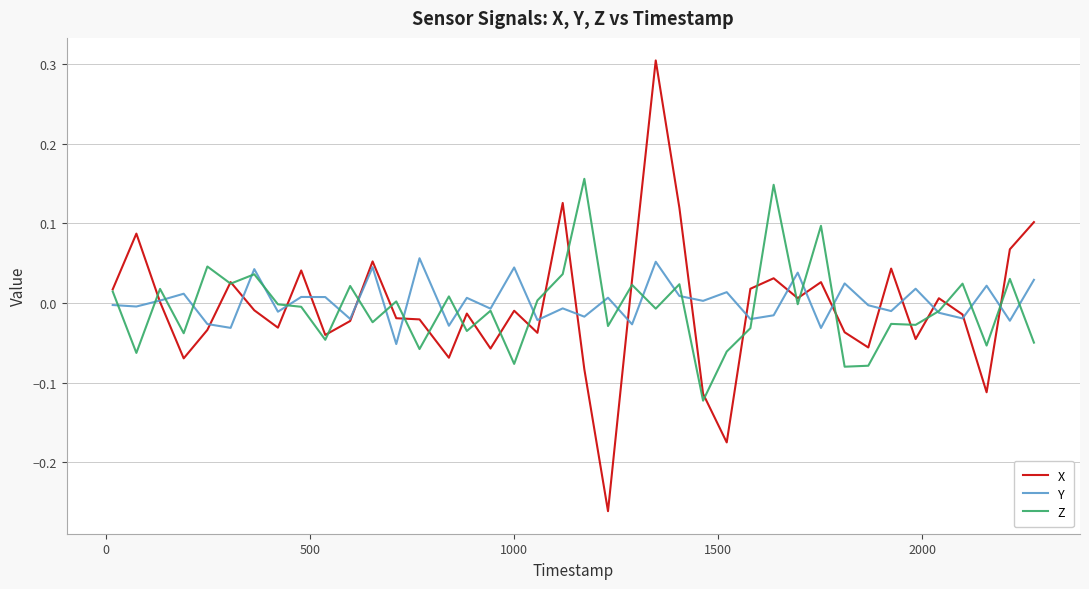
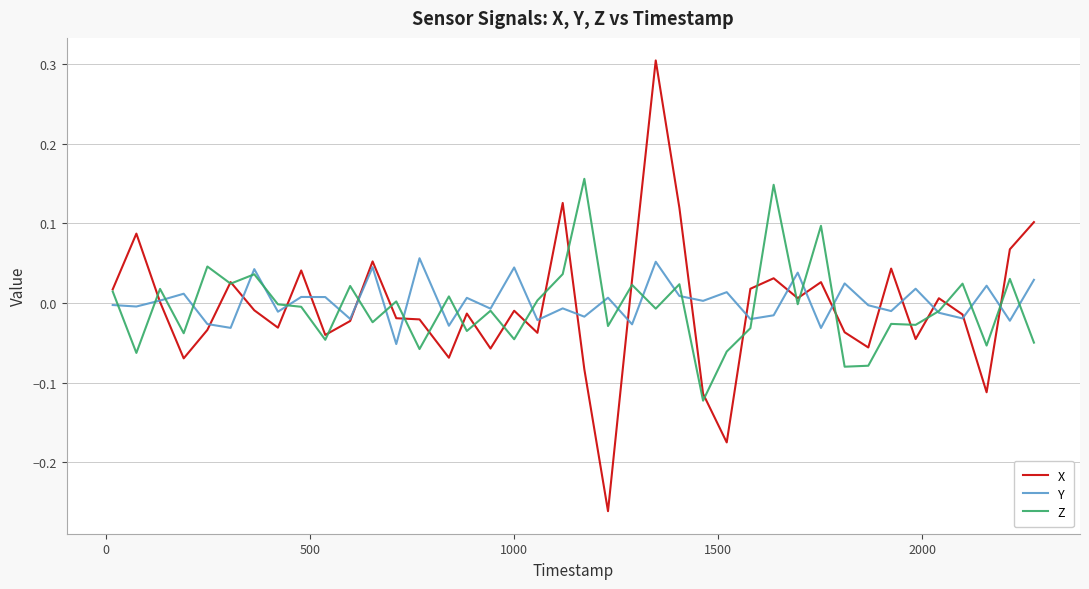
Z, 1000: -0.08 -> -0.05
